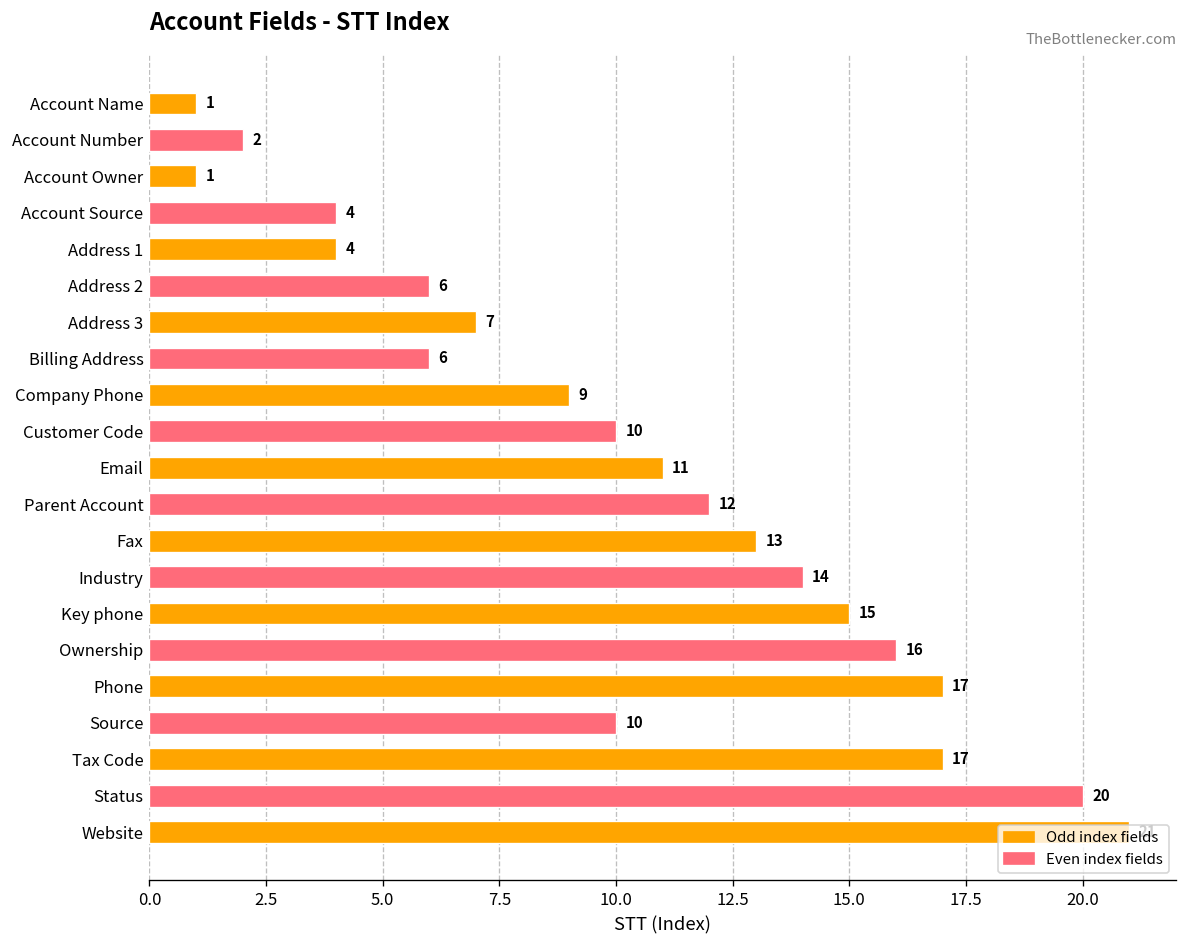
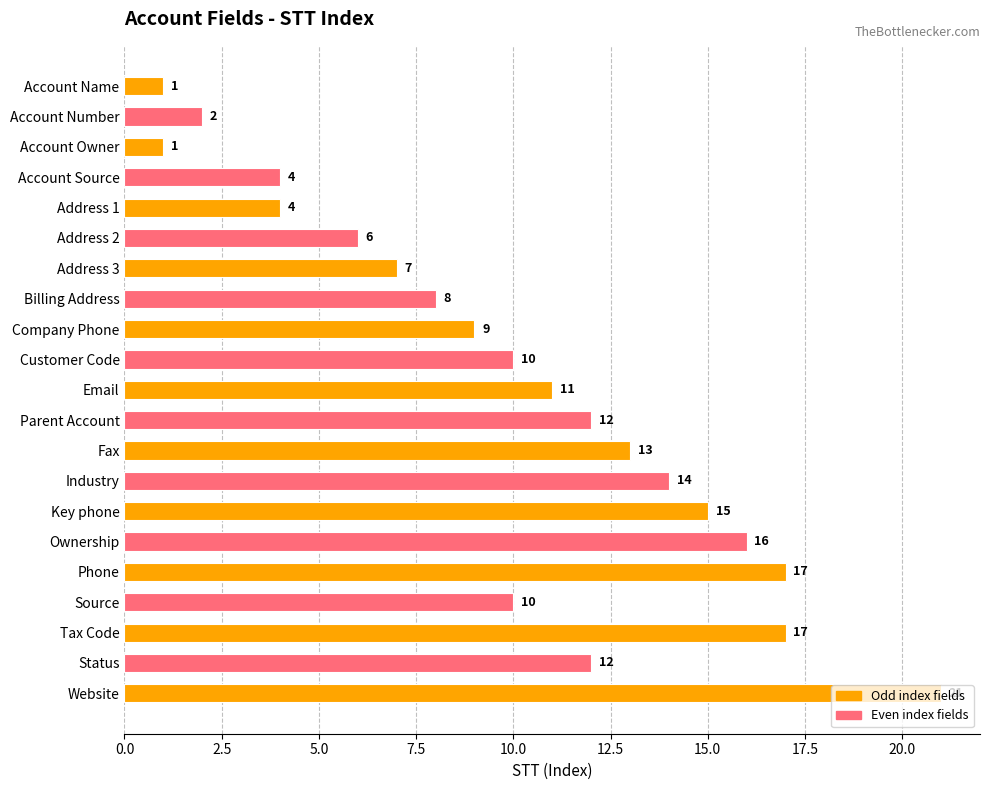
Billing Address: 6 -> 8
Status: 20 -> 12
